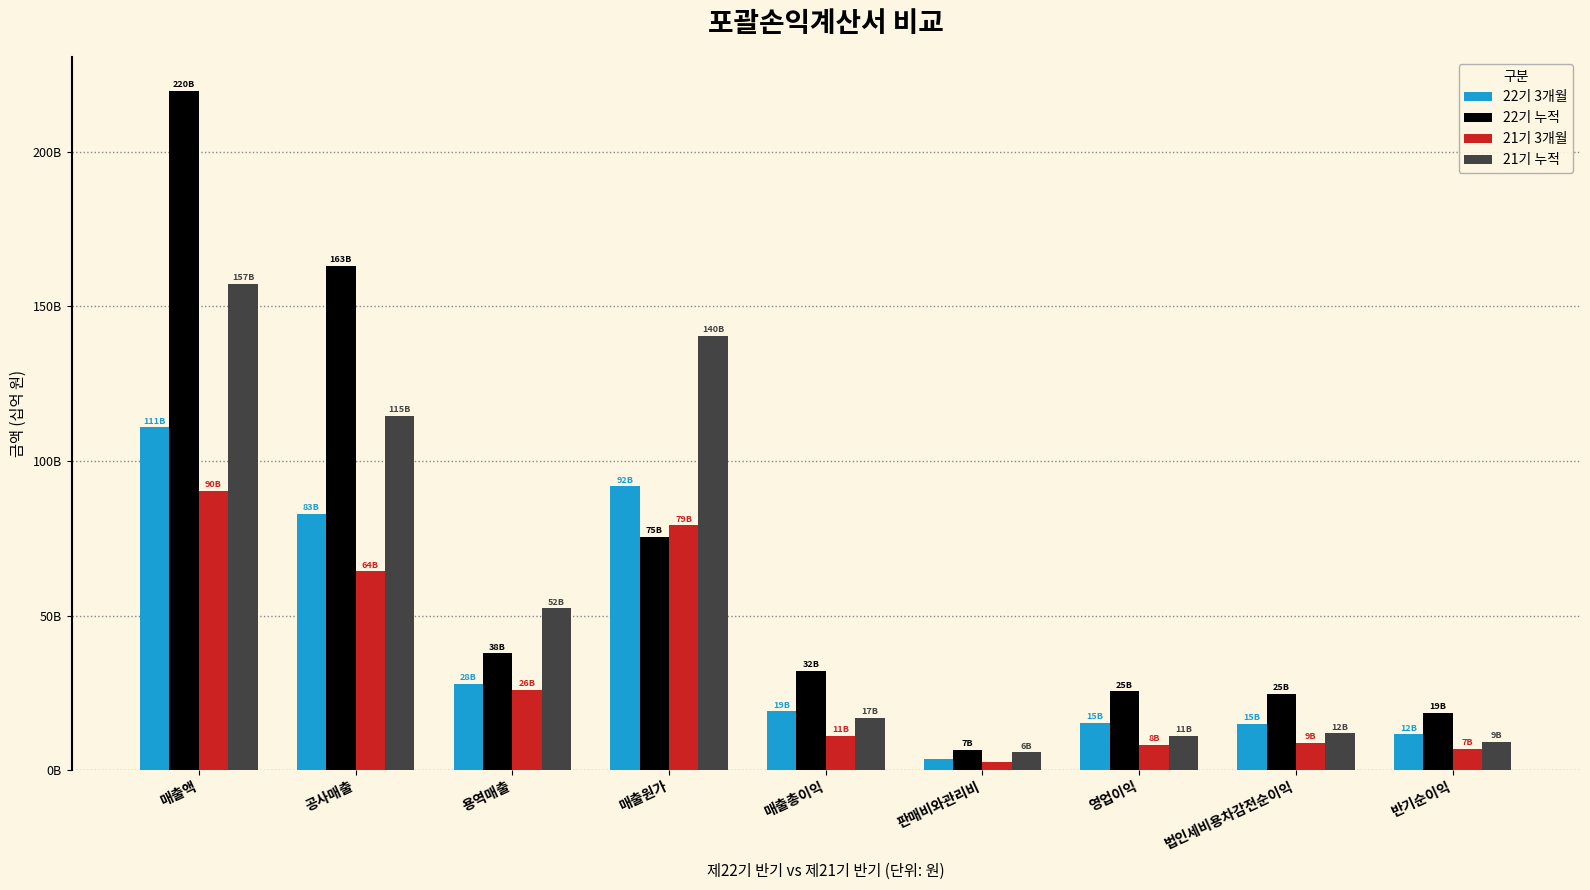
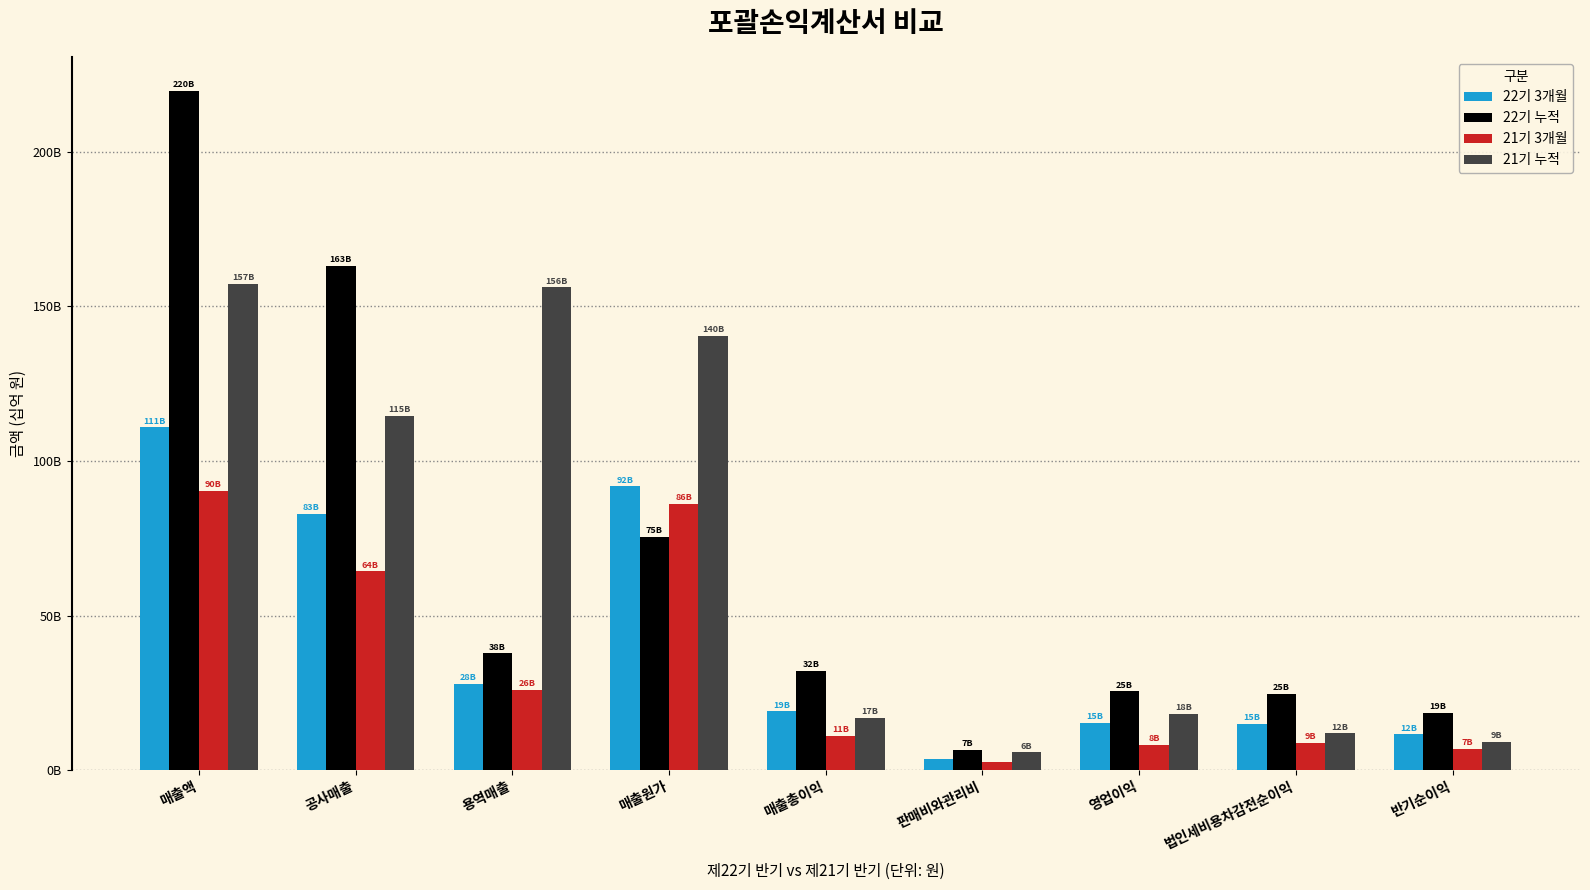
21기 누적, 용역매출: 52B -> 156B
21기 3개월, 매출원가: 79B -> 86B
21기 누적, 영업이익: 11B -> 18B
